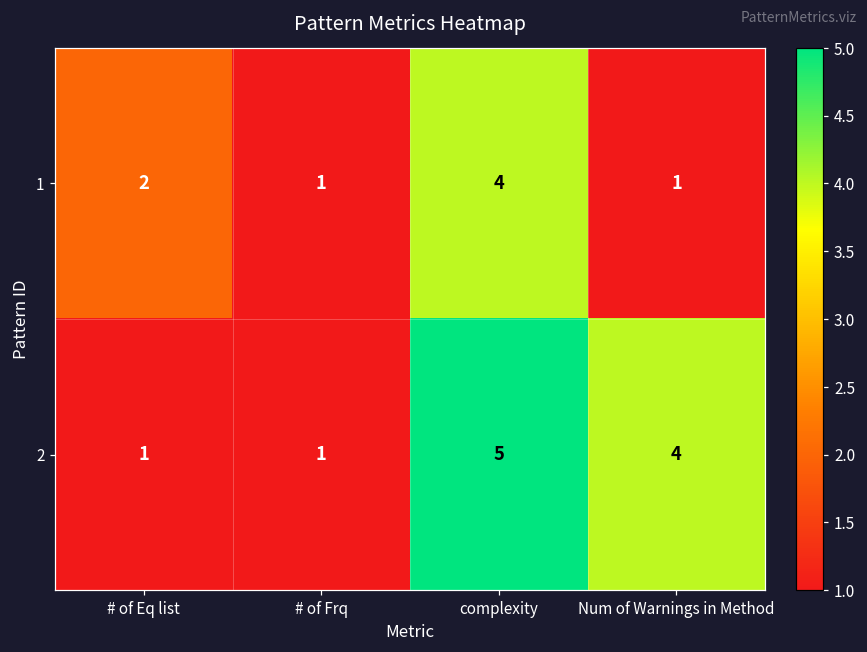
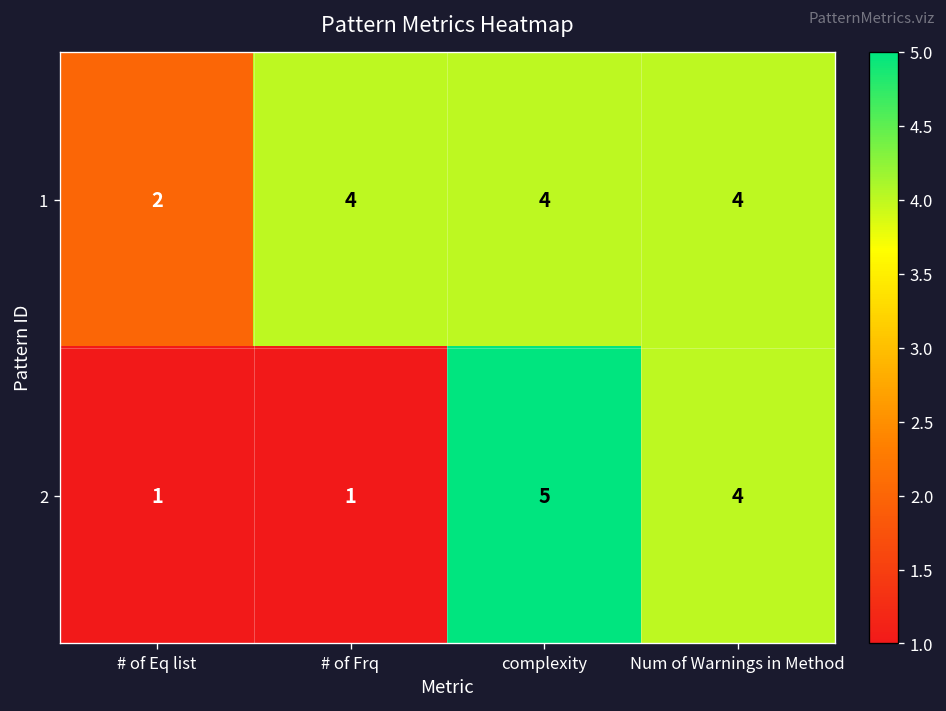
1, # of Frq: 1 -> 4
1, Num of Warnings in Method: 1 -> 4
